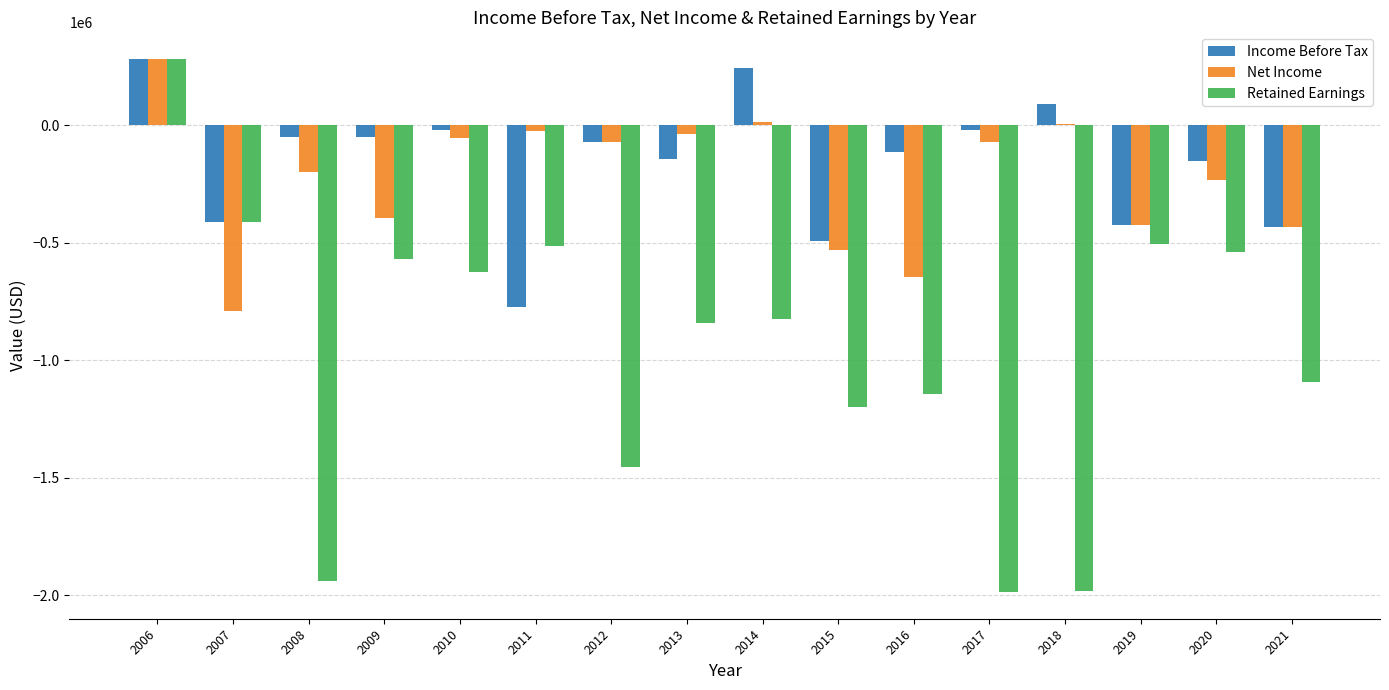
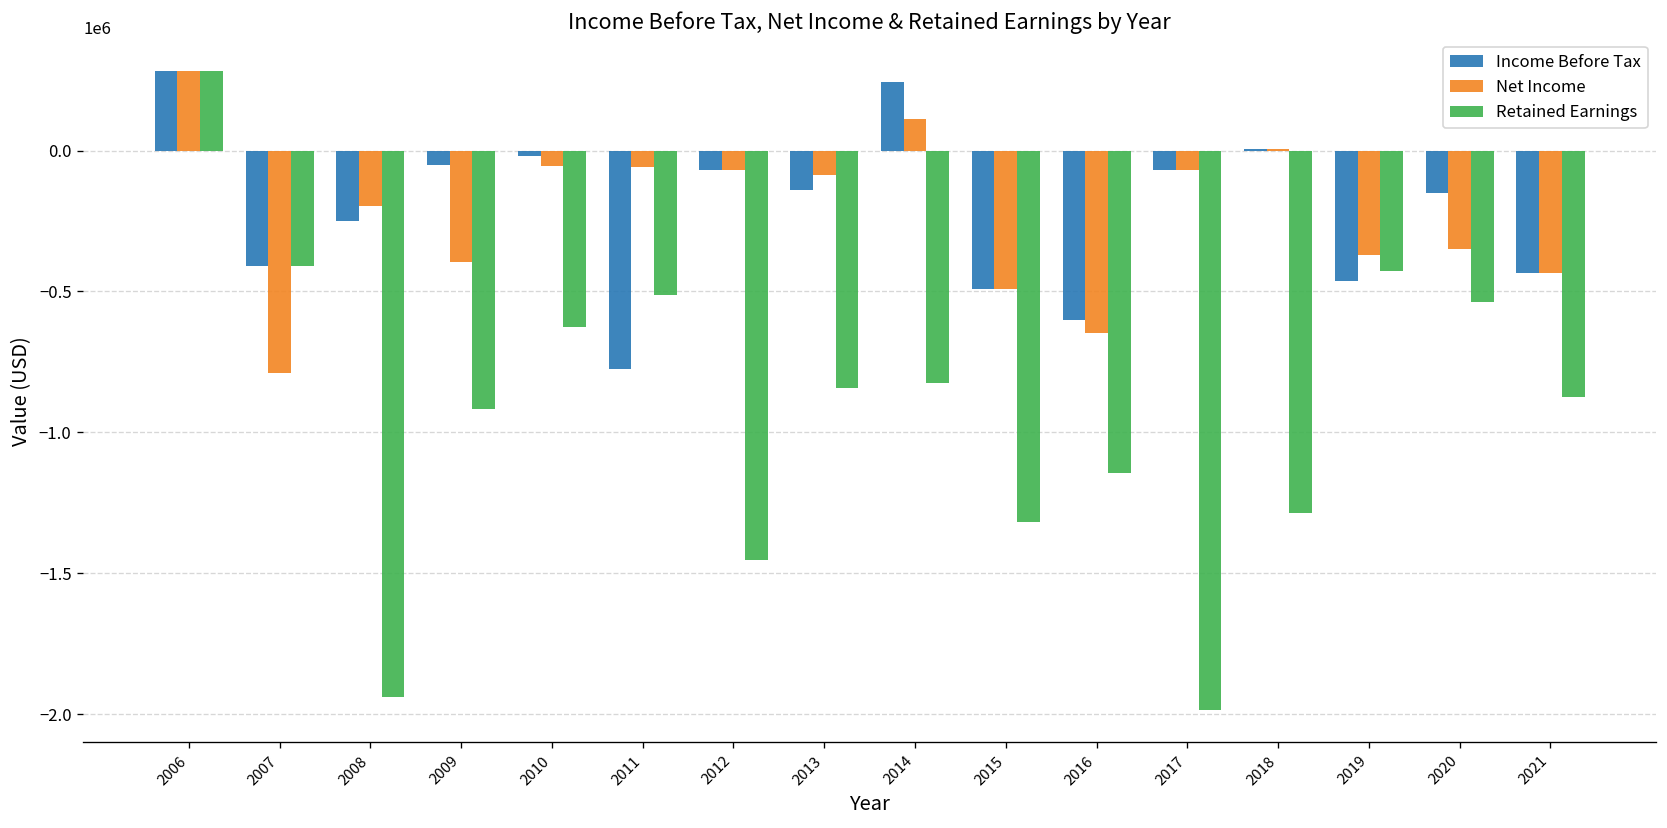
Income Before Tax, 2008: -50000 -> -250000
Retained Earnings, 2009: -570000 -> -920000
Net Income, 2011: -20000 -> -60000
Net Income, 2013: -40000 -> -90000
Net Income, 2014: 20000 -> 110000
Net Income, 2015: -530000 -> -490000
Retained Earnings, 2015: -1200000 -> -1320000
Income Before Tax, 2016: -110000 -> -600000
Income Before Tax, 2017: -20000 -> -70000
Income Before Tax, 2018: 90000 -> 10000
Retained Earnings, 2018: -1980000 -> -1290000
Income Before Tax, 2019: -430000 -> -460000
Net Income, 2019: -430000 -> -370000
Retained Earnings, 2019: -500000 -> -430000
Net Income, 2020: -230000 -> -350000
Retained Earnings, 2021: -1090000 -> -870000
